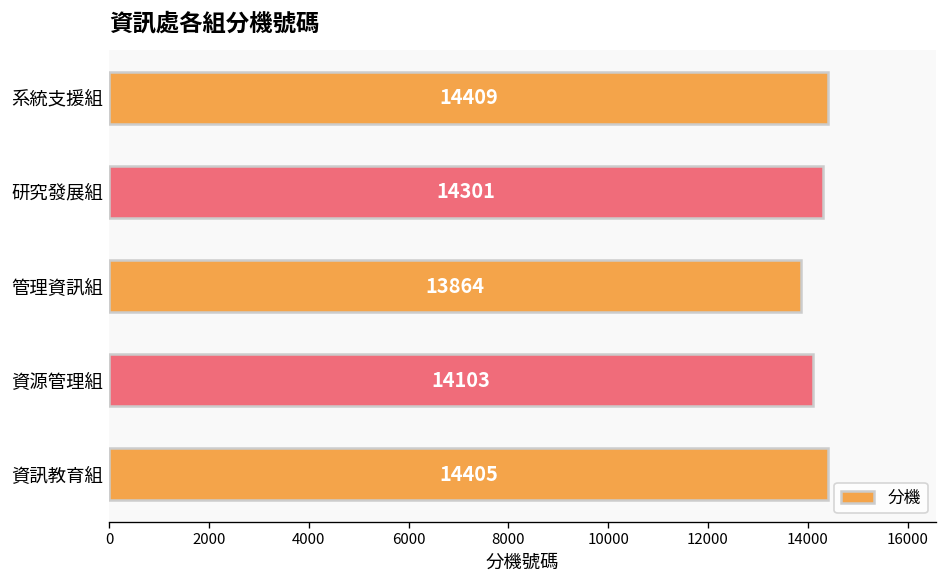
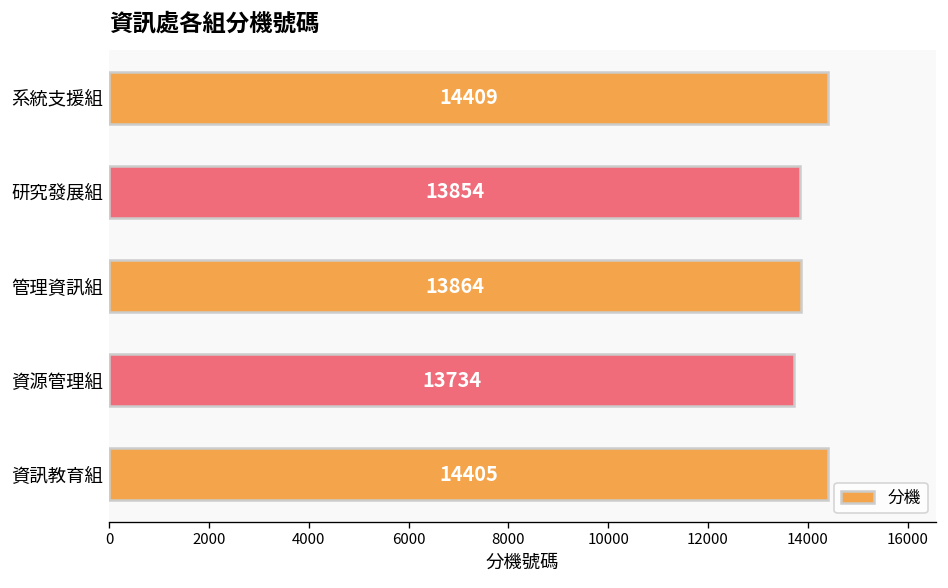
研究發展組: 14301 -> 13854
資源管理組: 14103 -> 13734
